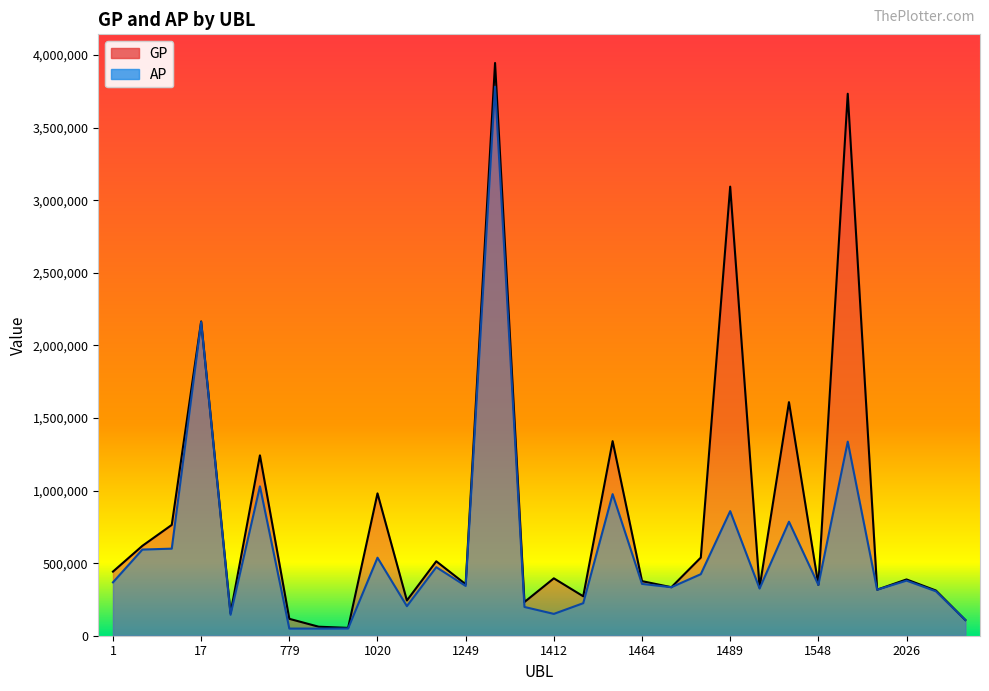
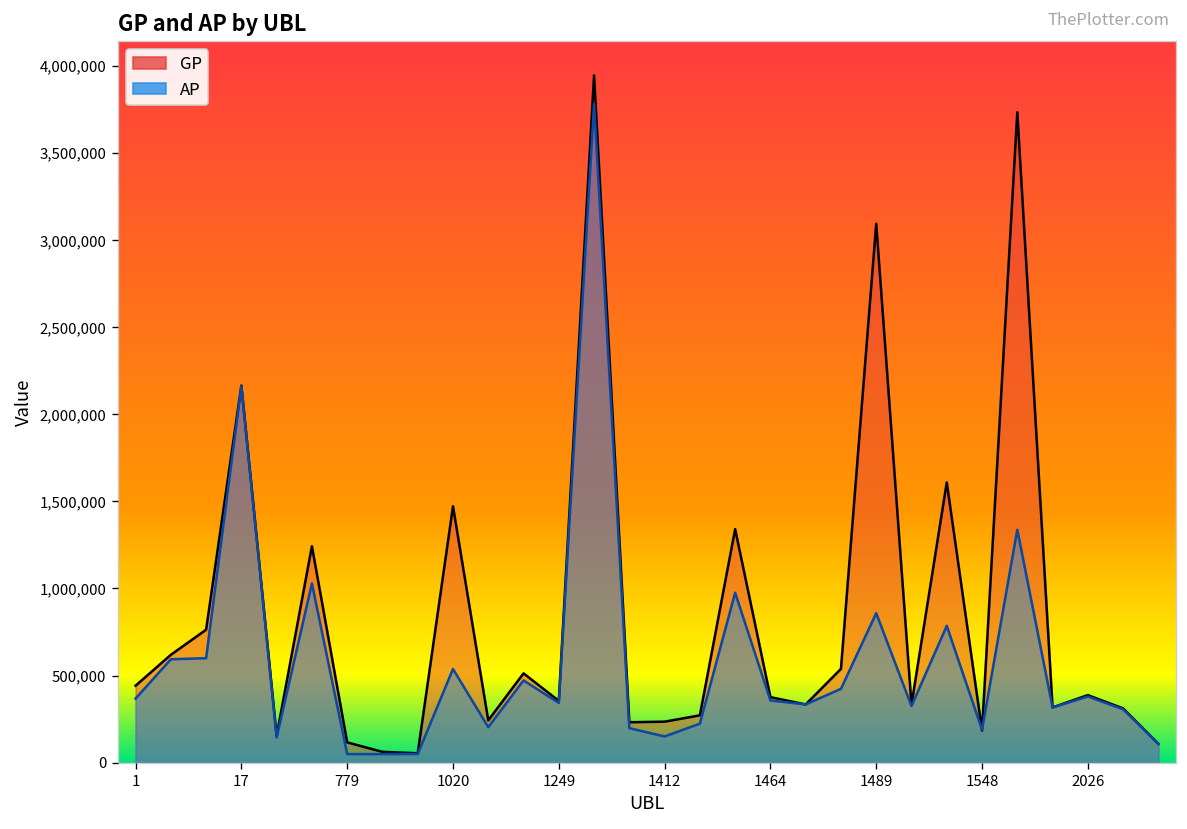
GP, 1020: 980,000 -> 1,470,000
GP, 1412: 400,000 -> 240,000
GP, 1548: 350,000 -> 180,000
AP, 1548: 350,000 -> 190,000
